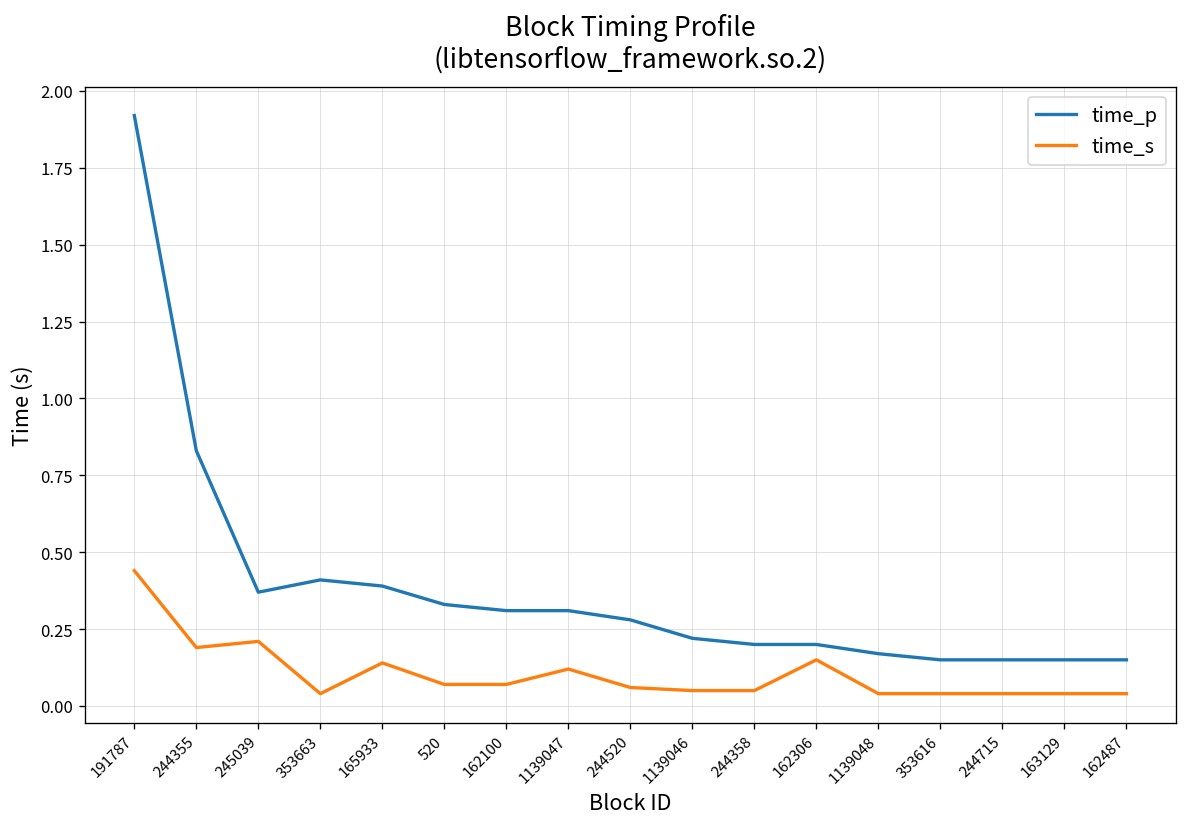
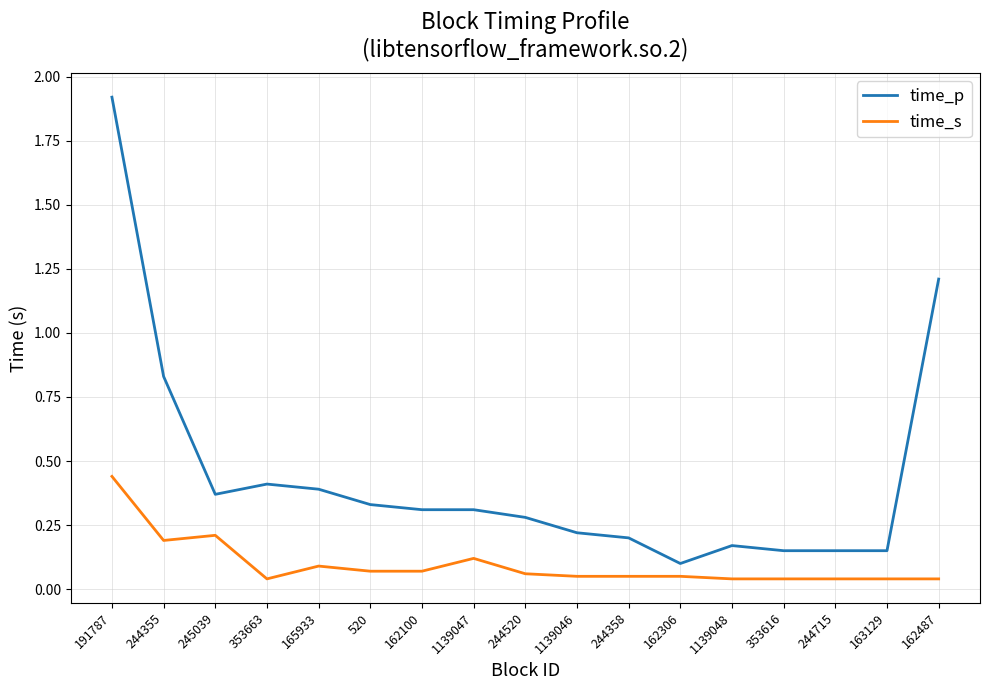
time_s, 165933: 0.14 -> 0.09
time_p, 162306: 0.2 -> 0.1
time_s, 162306: 0.15 -> 0.05
time_p, 162487: 0.15 -> 1.21
